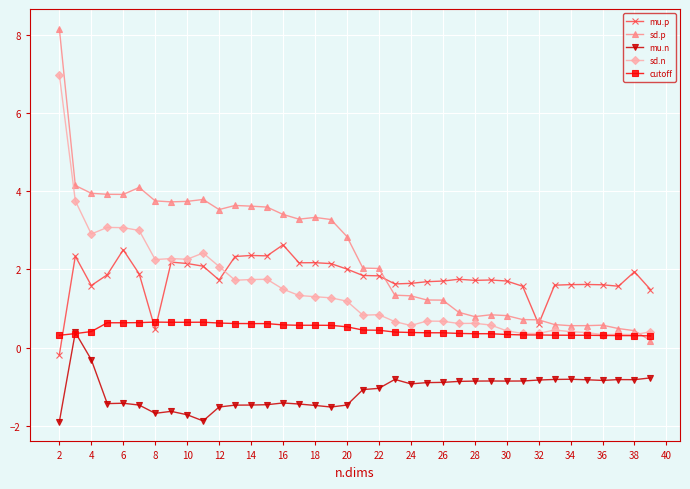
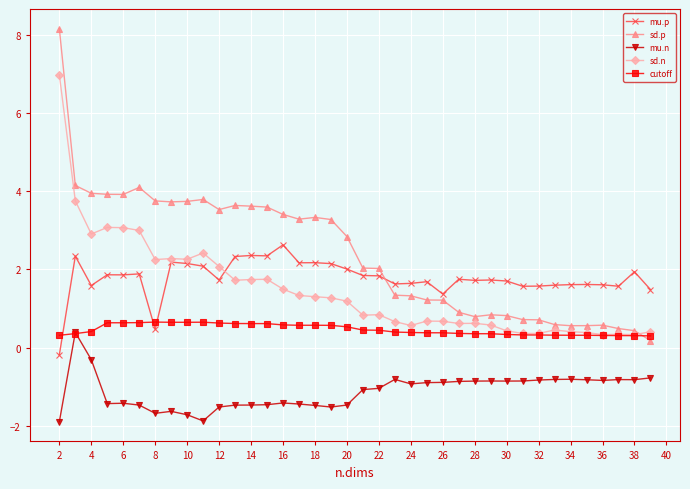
mu.p, 6: 2.5 -> 1.9
mu.p, 26: 1.7 -> 1.4
mu.p, 32: 0.6 -> 1.6
